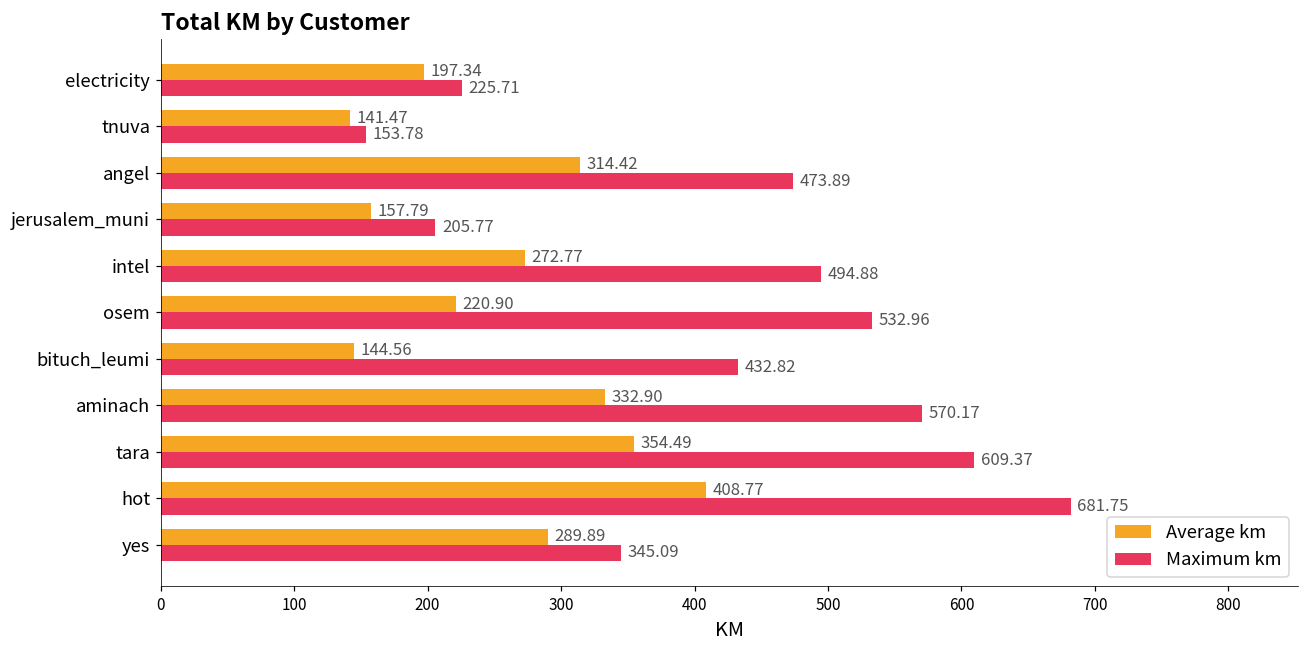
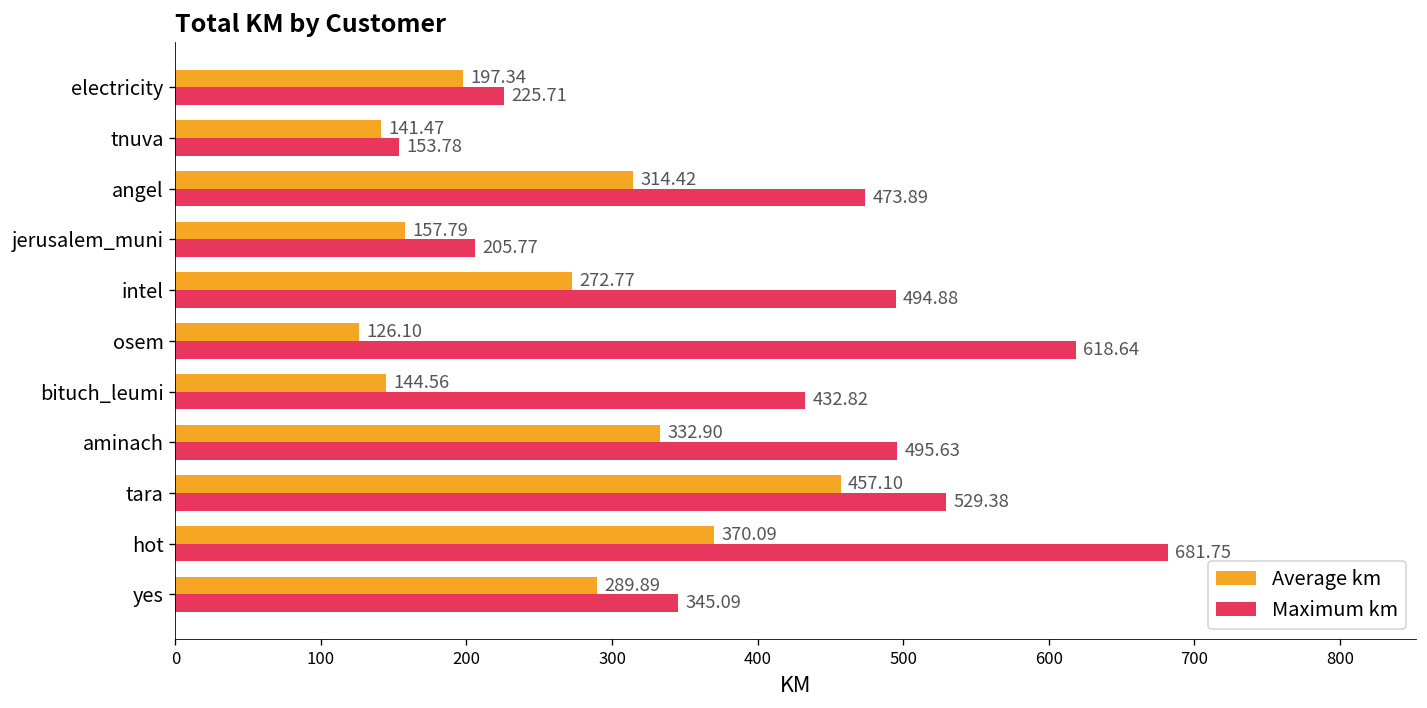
Average km, osem: 220.90 -> 126.10
Maximum km, osem: 532.96 -> 618.64
Maximum km, aminach: 570.17 -> 495.63
Average km, tara: 354.49 -> 457.10
Maximum km, tara: 609.37 -> 529.38
Average km, hot: 408.77 -> 370.09
